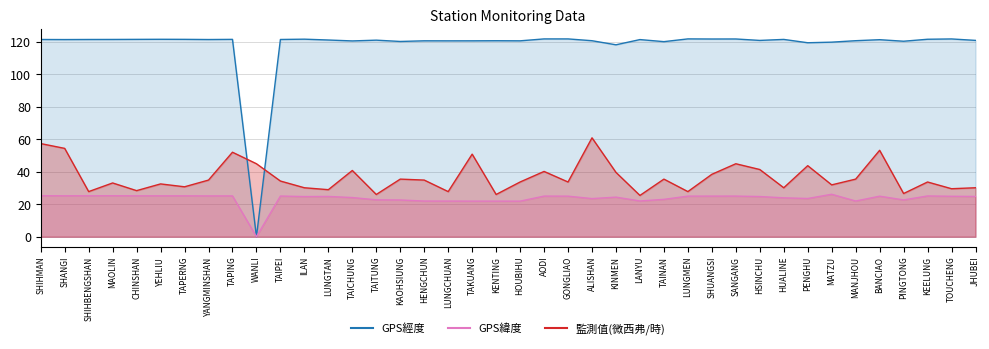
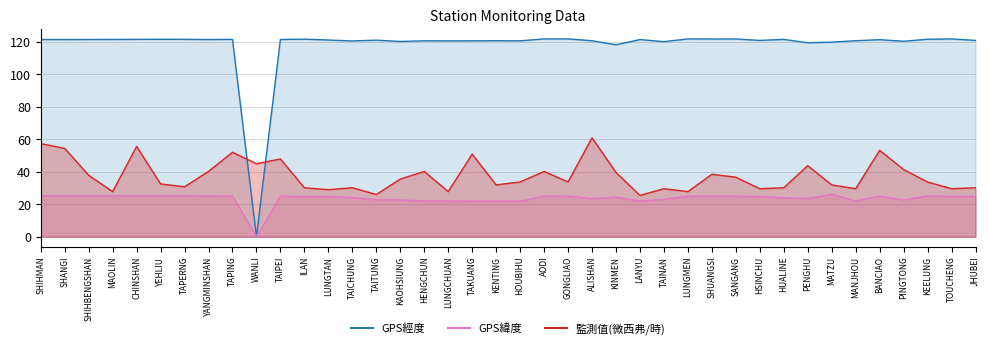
監測值(微西弗/時), SHIHBENGSHAN: 28 -> 38
監測值(微西弗/時), MAOLIN: 33 -> 28
監測值(微西弗/時), CHINSHAN: 28 -> 56
監測值(微西弗/時), YANGMINSHAN: 35 -> 40
監測值(微西弗/時), TAIPEI: 34 -> 48
監測值(微西弗/時), TAICHUNG: 41 -> 30
監測值(微西弗/時), HENGCHUN: 35 -> 40
監測值(微西弗/時), KENTING: 26 -> 32
監測值(微西弗/時), TAINAN: 36 -> 30
監測值(微西弗/時), SANGANG: 45 -> 37
監測值(微西弗/時), HSINCHU: 41 -> 30
監測值(微西弗/時), MANJHOU: 36 -> 30
監測值(微西弗/時), PINGTONG: 27 -> 41
